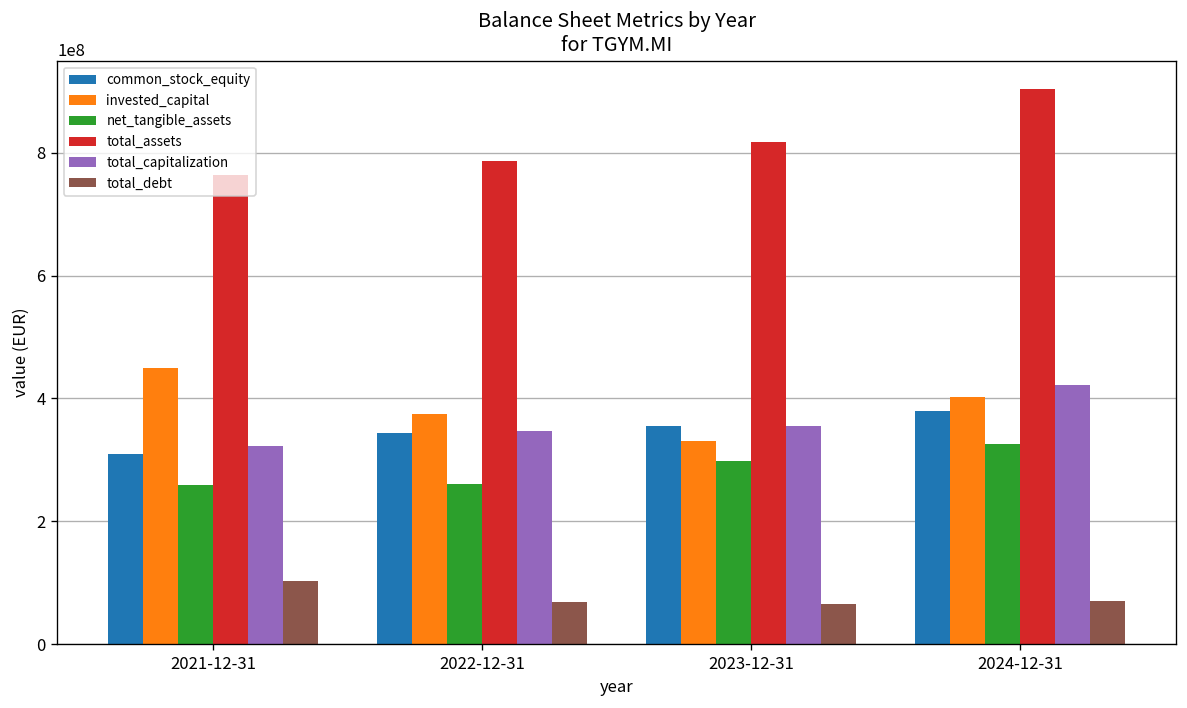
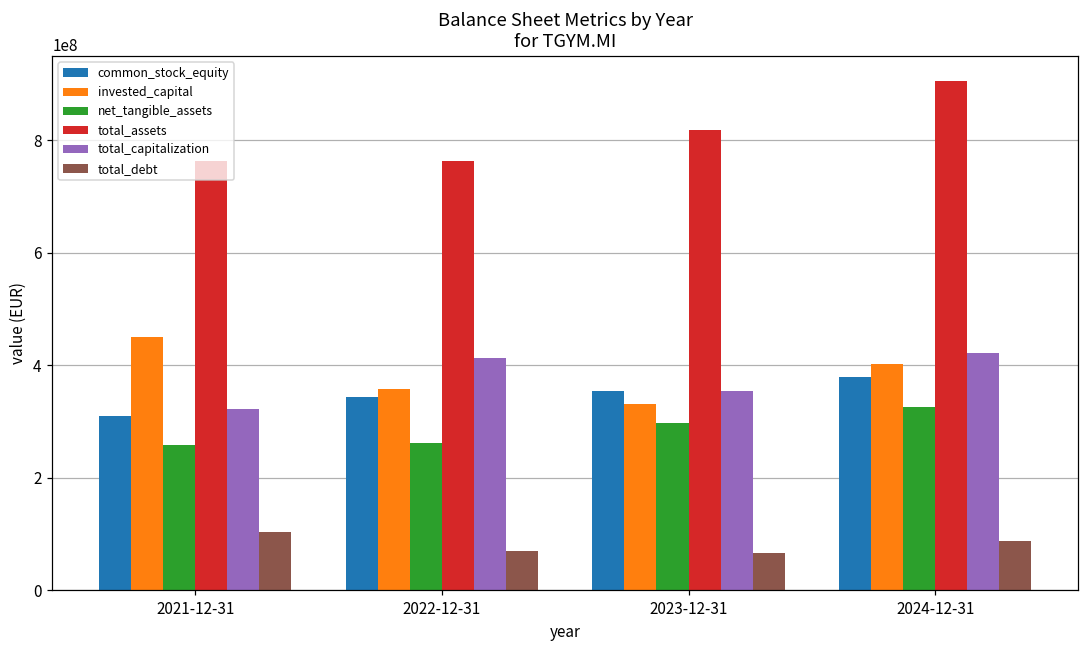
invested_capital, 2022-12-31: 380000000 -> 360000000
total_assets, 2022-12-31: 790000000 -> 760000000
total_capitalization, 2022-12-31: 350000000 -> 410000000
total_debt, 2024-12-31: 70000000 -> 90000000
